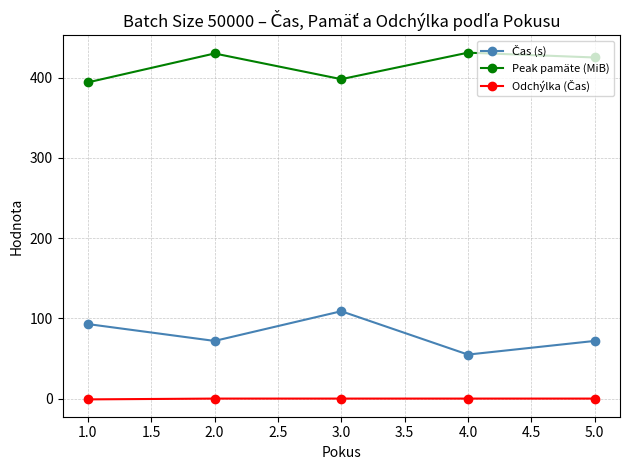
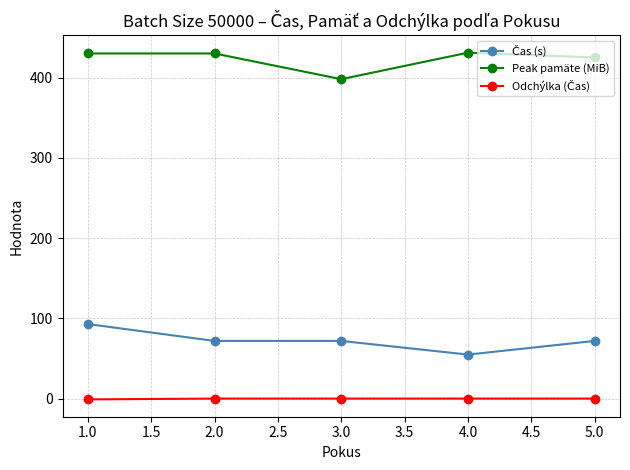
Peak pamäte (MiB), 1.0: 390 -> 430
Čas (s), 3.0: 110 -> 70
